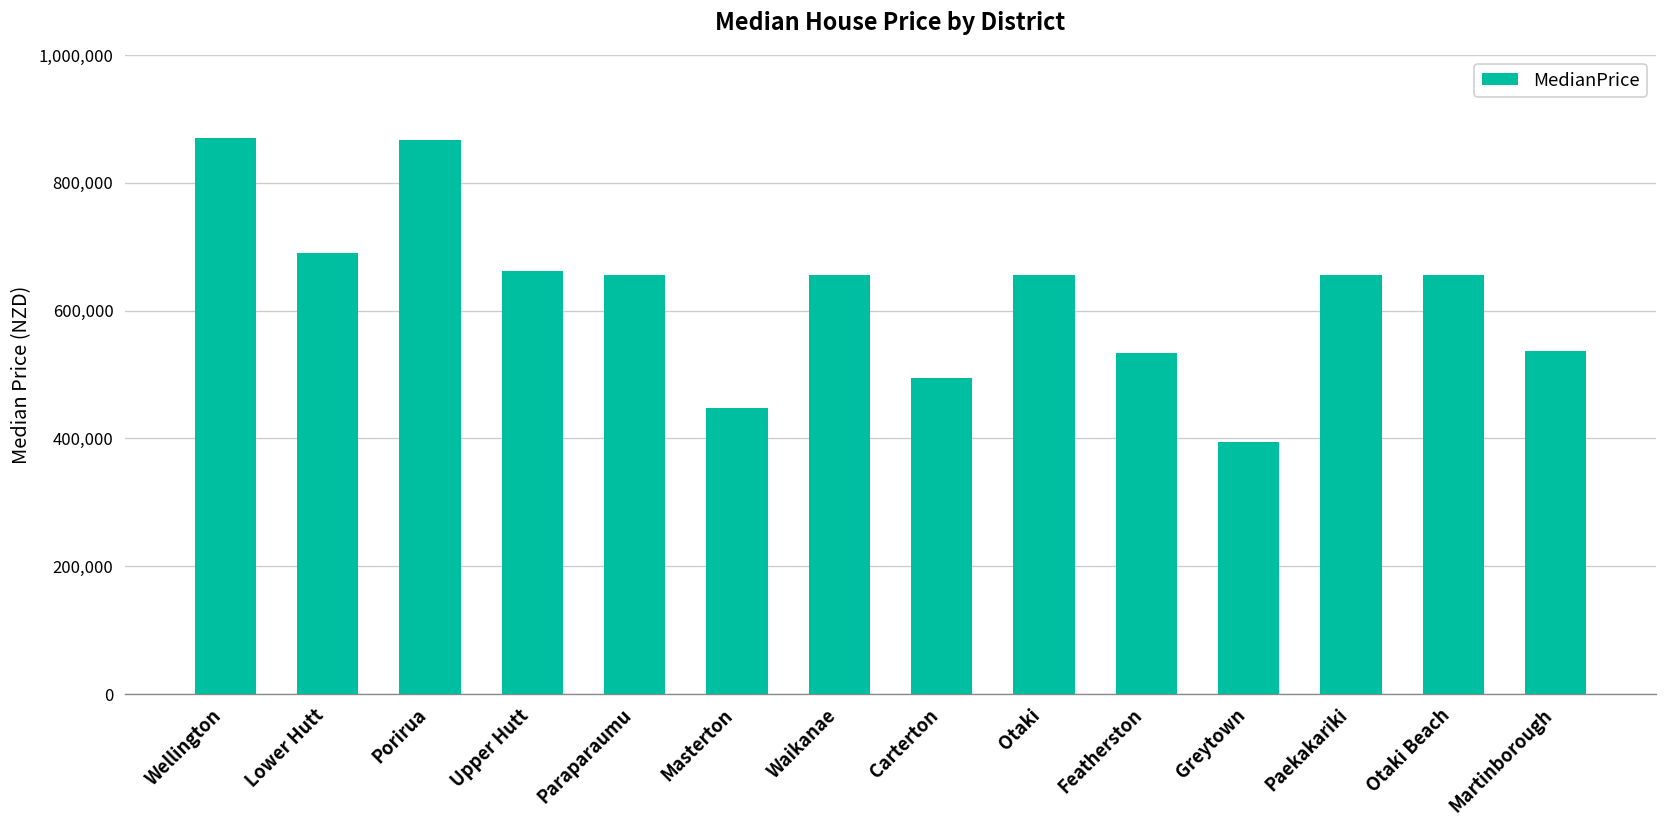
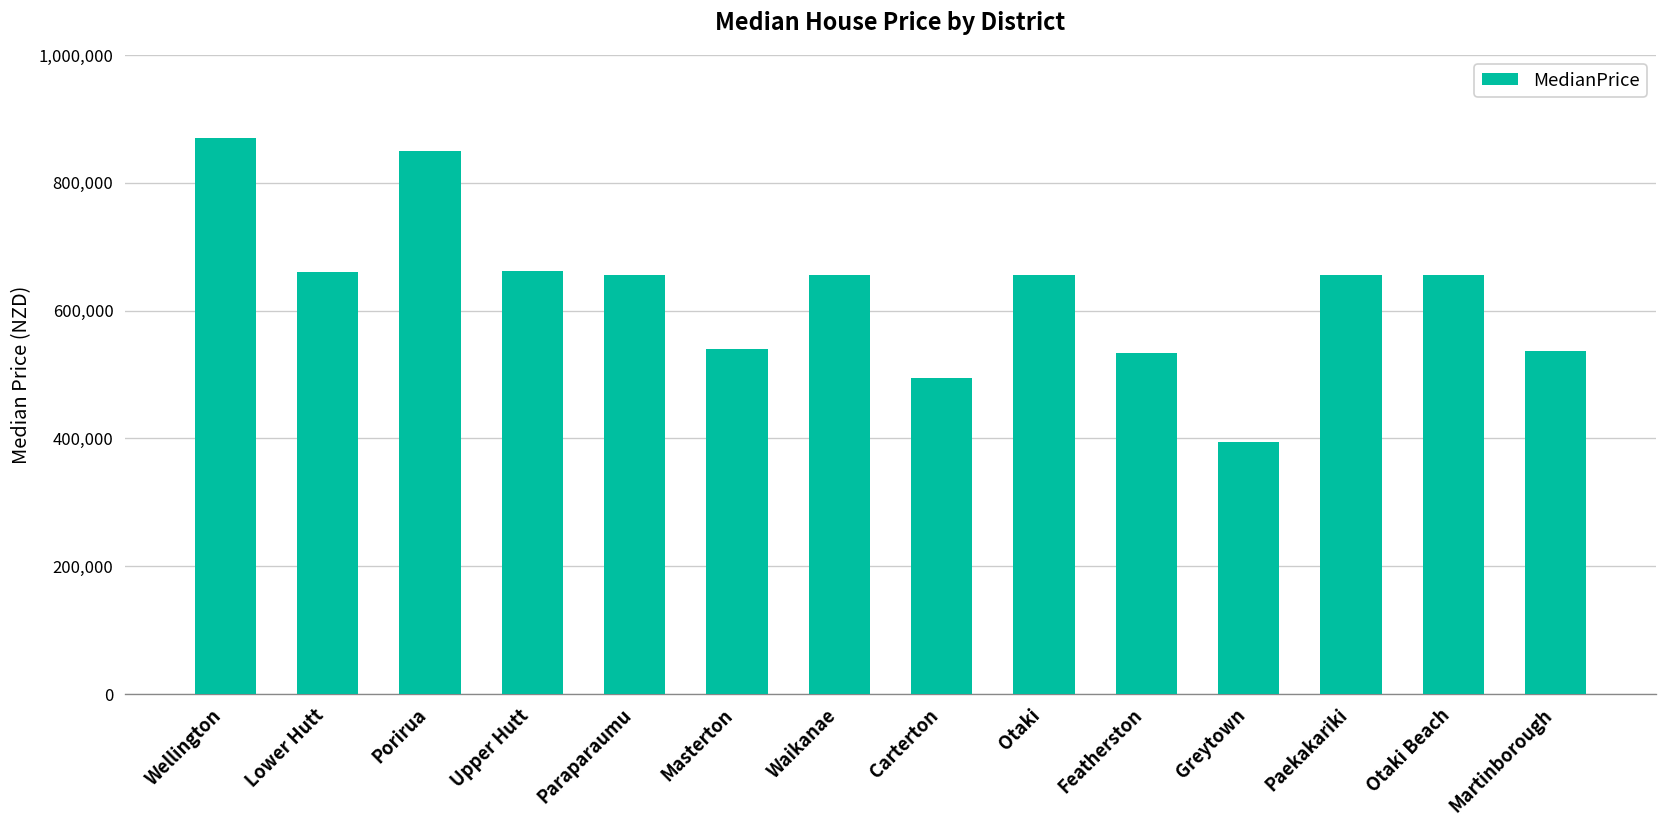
Lower Hutt: 690,000 -> 660,000
Porirua: 870,000 -> 850,000
Masterton: 450,000 -> 540,000
